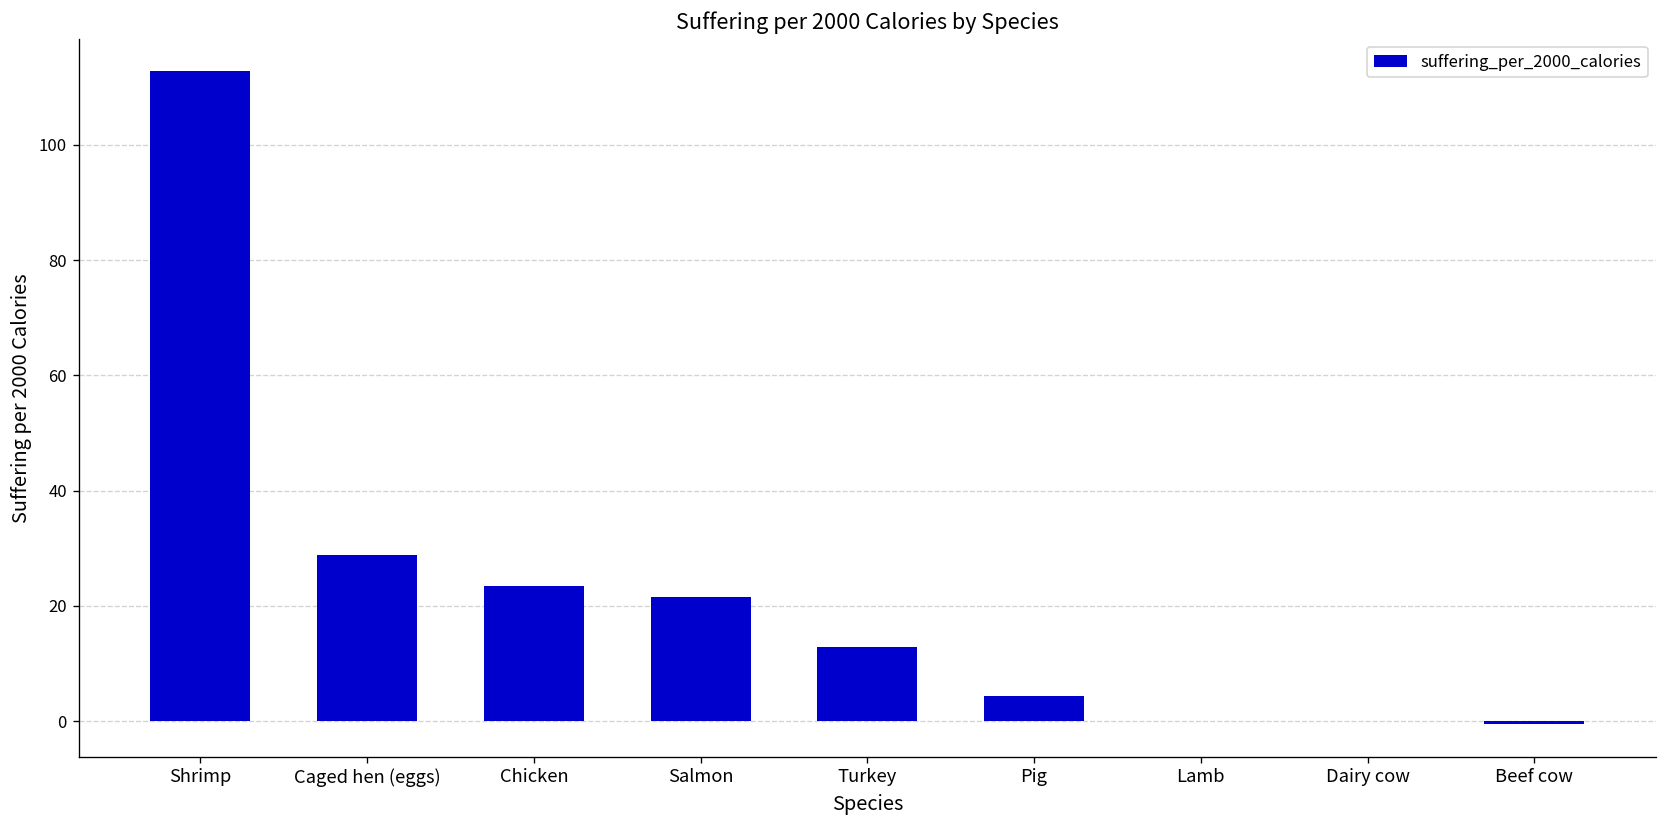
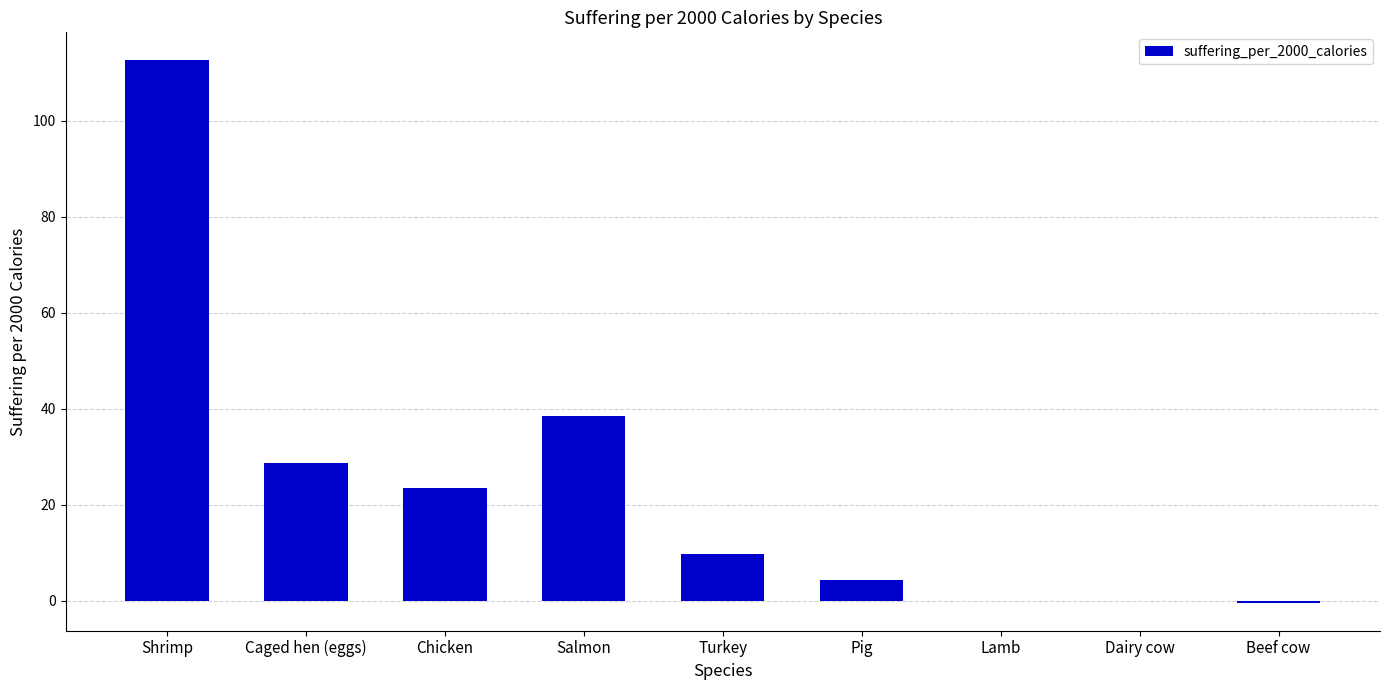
Salmon: 22 -> 38
Turkey: 13 -> 10
